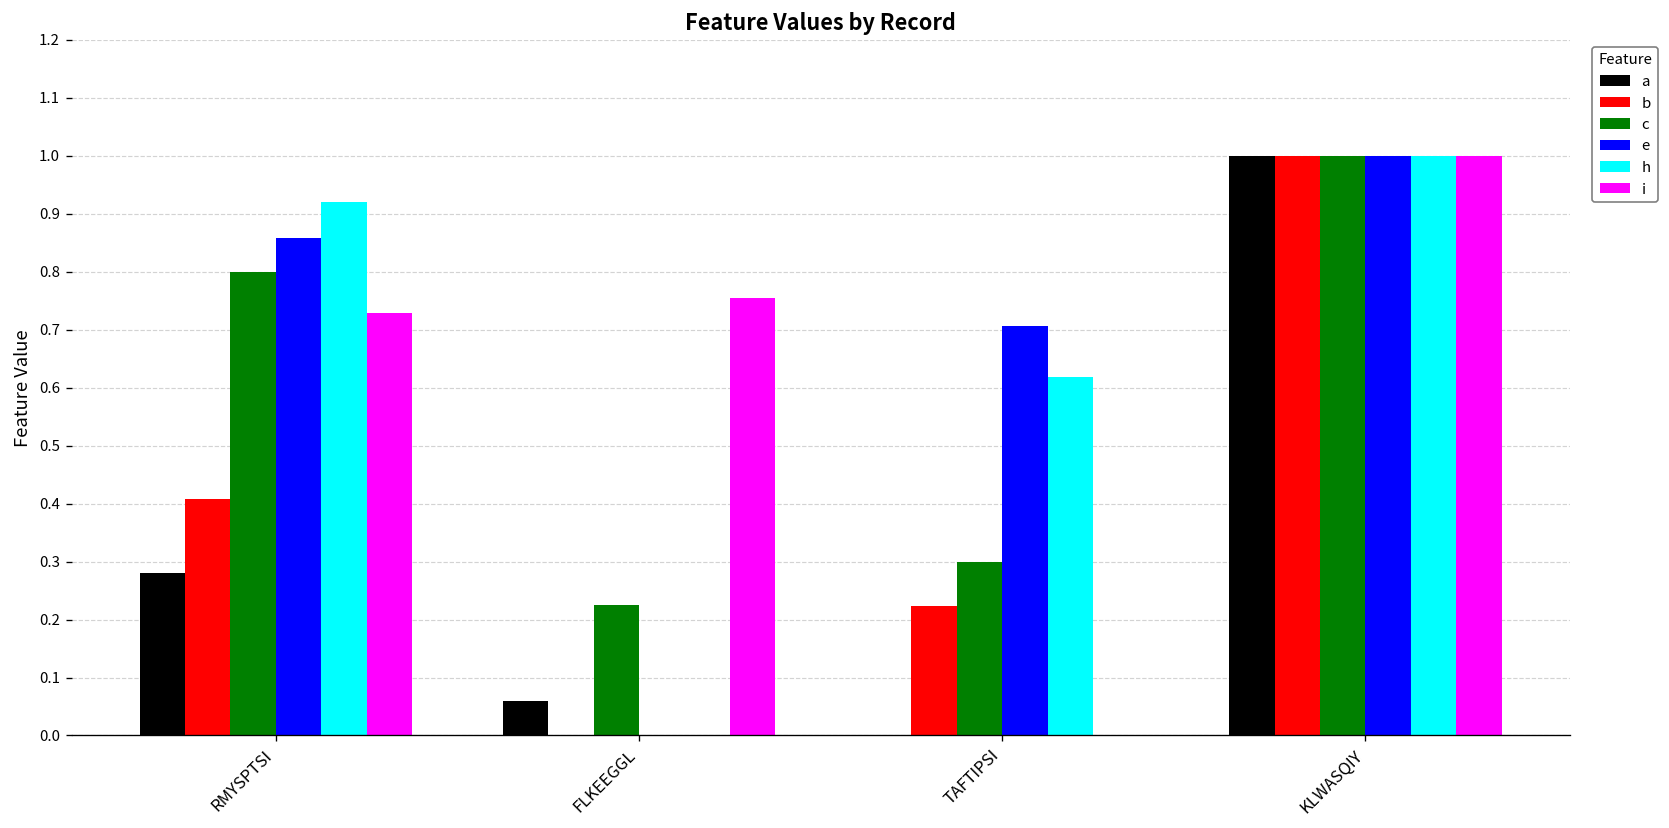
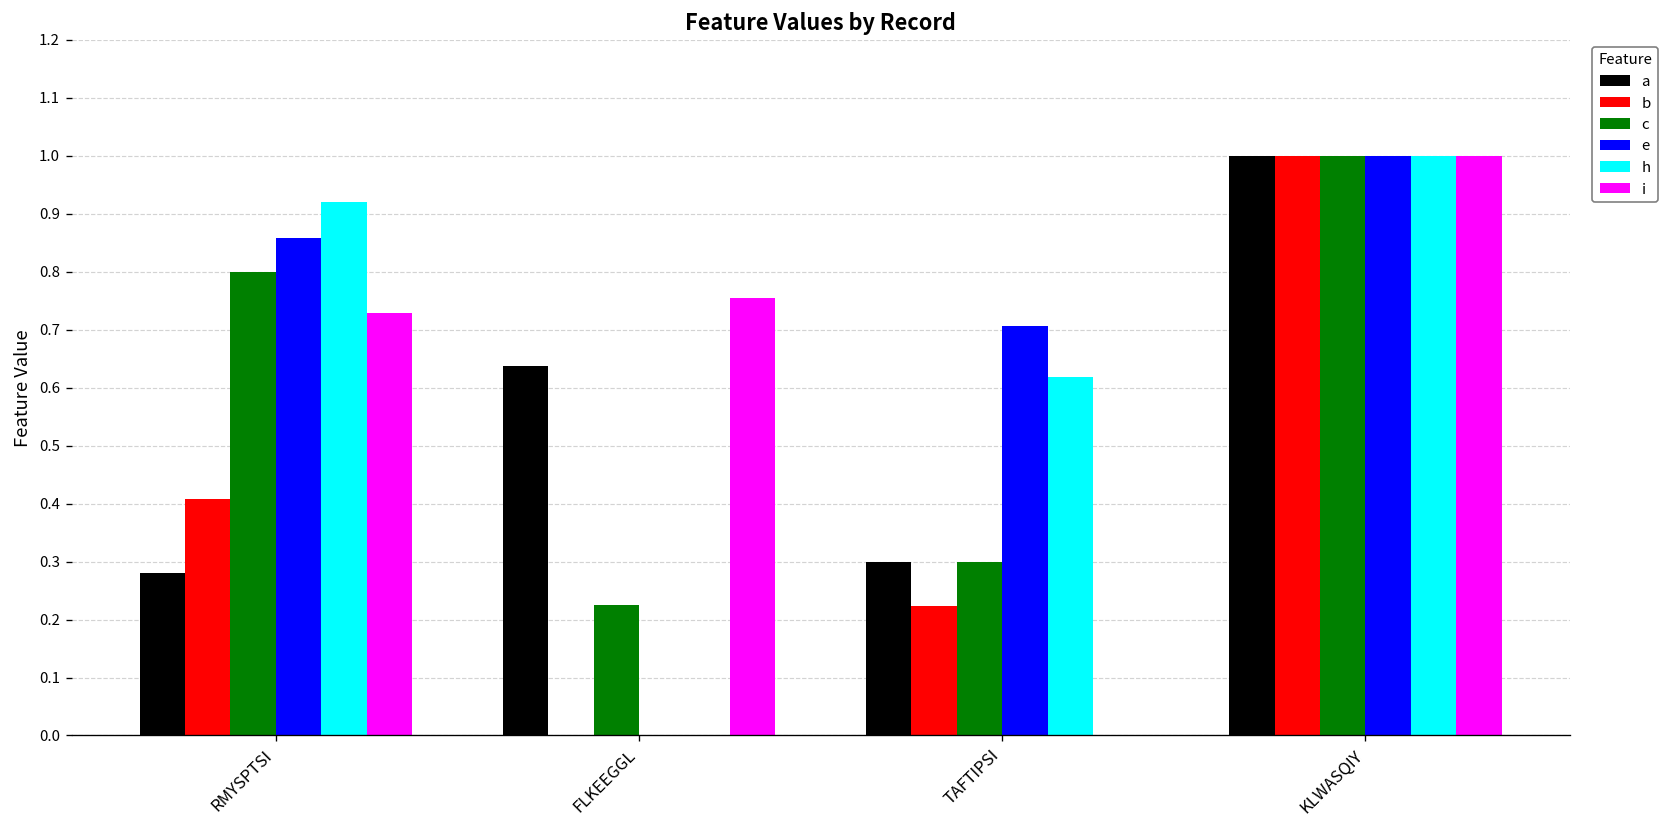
a, FLKEEGGL: 0.06 -> 0.64
a, TAFTIPSI: 0.0 -> 0.3
